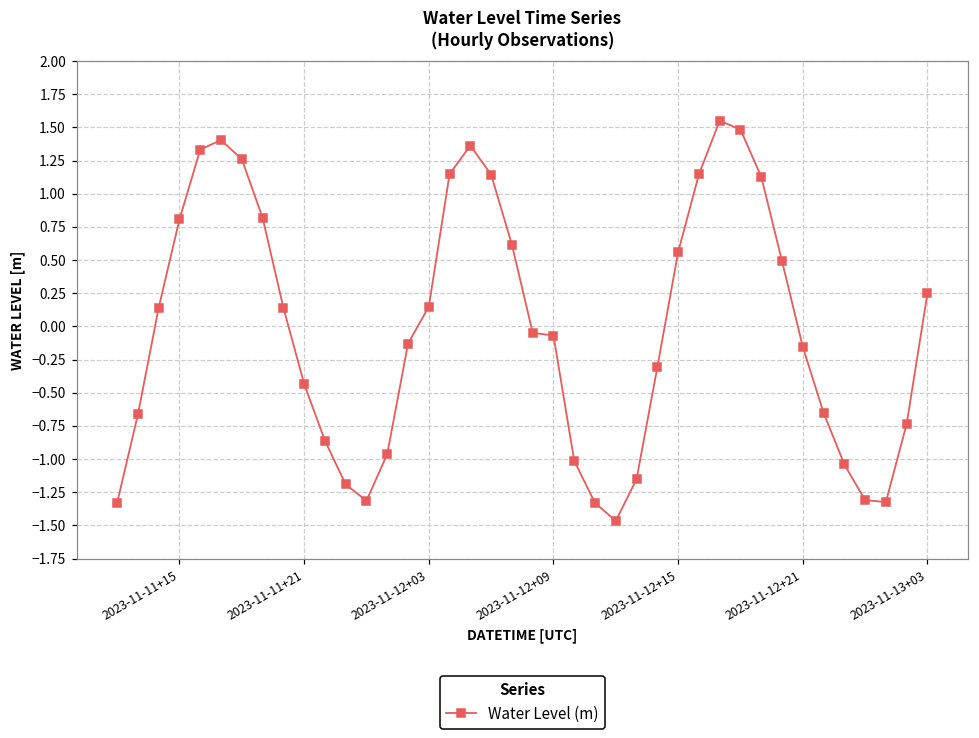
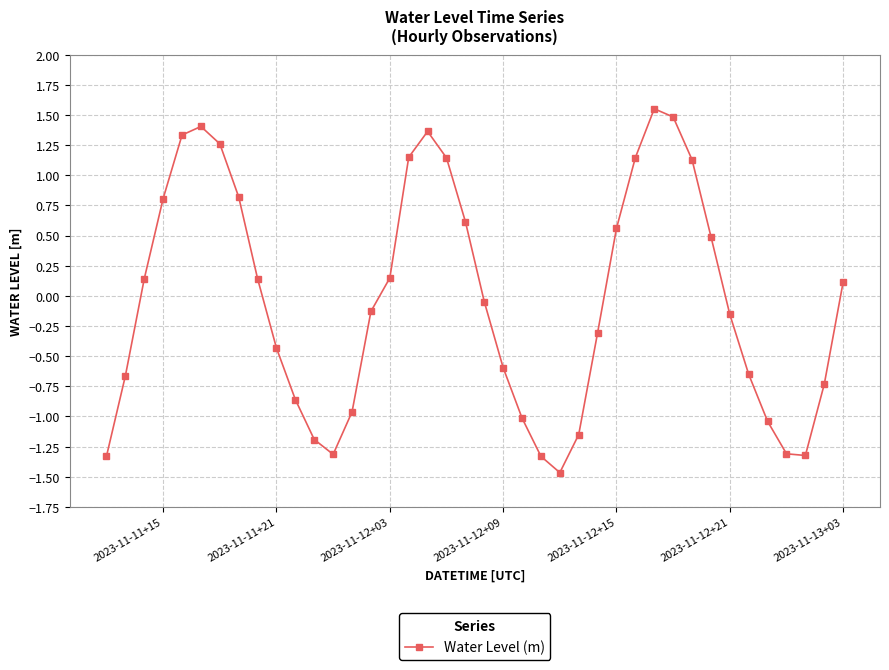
2023-11-12+09: -0.07 -> -0.60
2023-11-13+03: 0.25 -> 0.12
